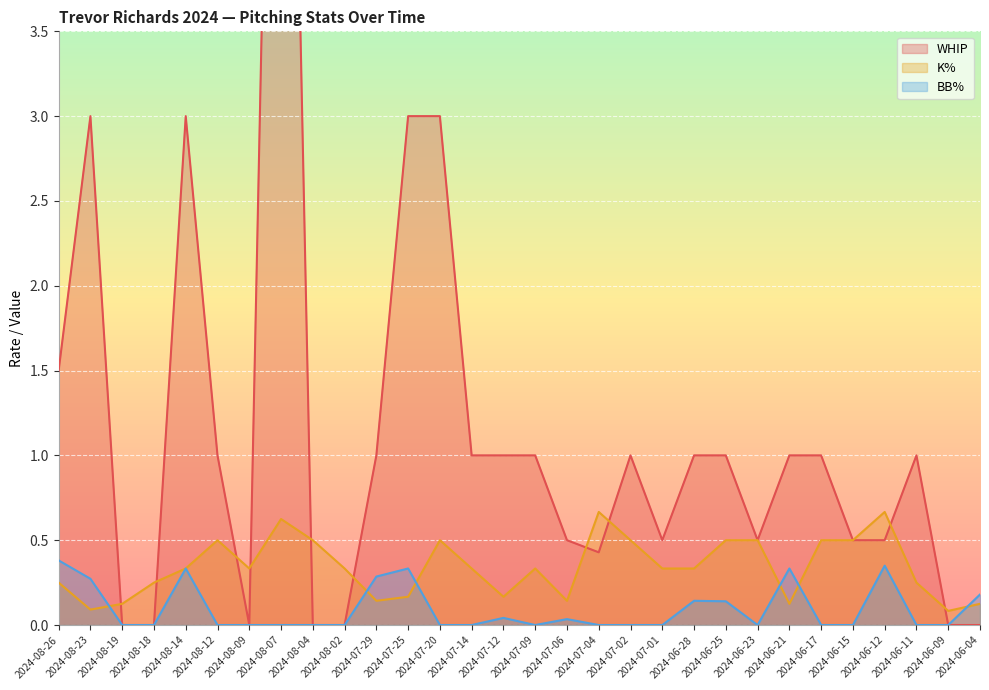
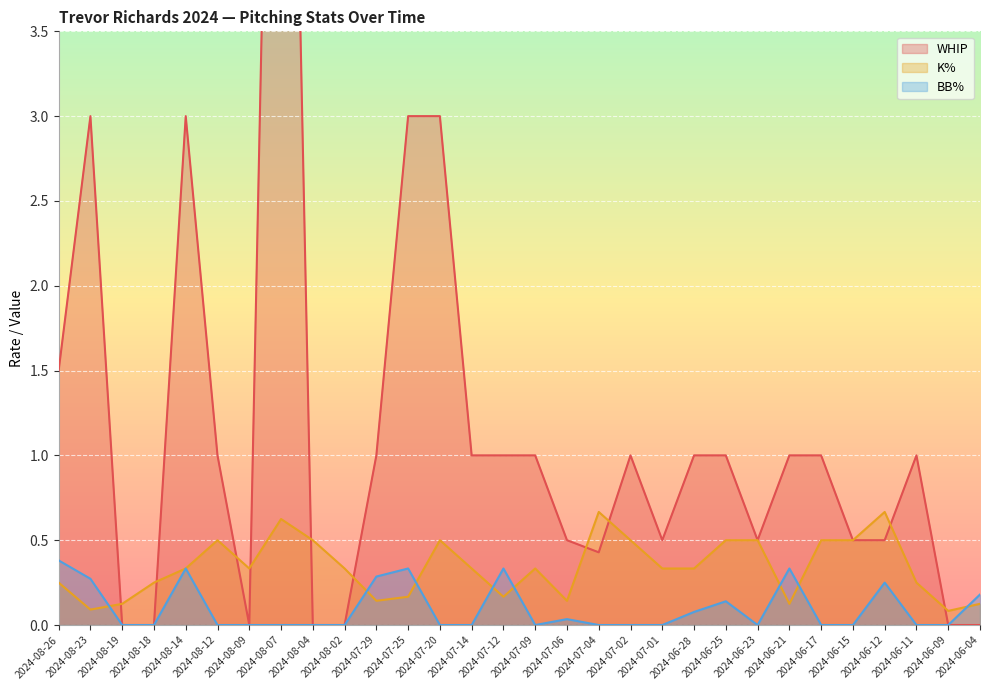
BB%, 2024-07-12: 0.04 -> 0.33
BB%, 2024-06-28: 0.14 -> 0.08
BB%, 2024-06-12: 0.35 -> 0.25
